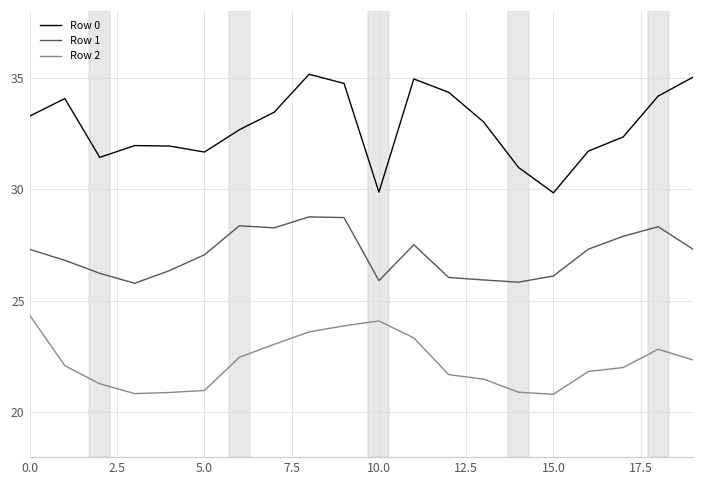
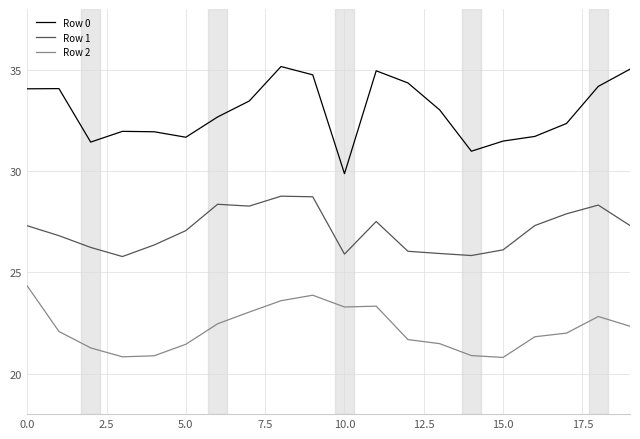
Row 0, 0.0: 33.3 -> 34.1
Row 2, 5.0: 21.0 -> 21.5
Row 2, 10.0: 24.1 -> 23.3
Row 0, 15.0: 29.8 -> 31.5
